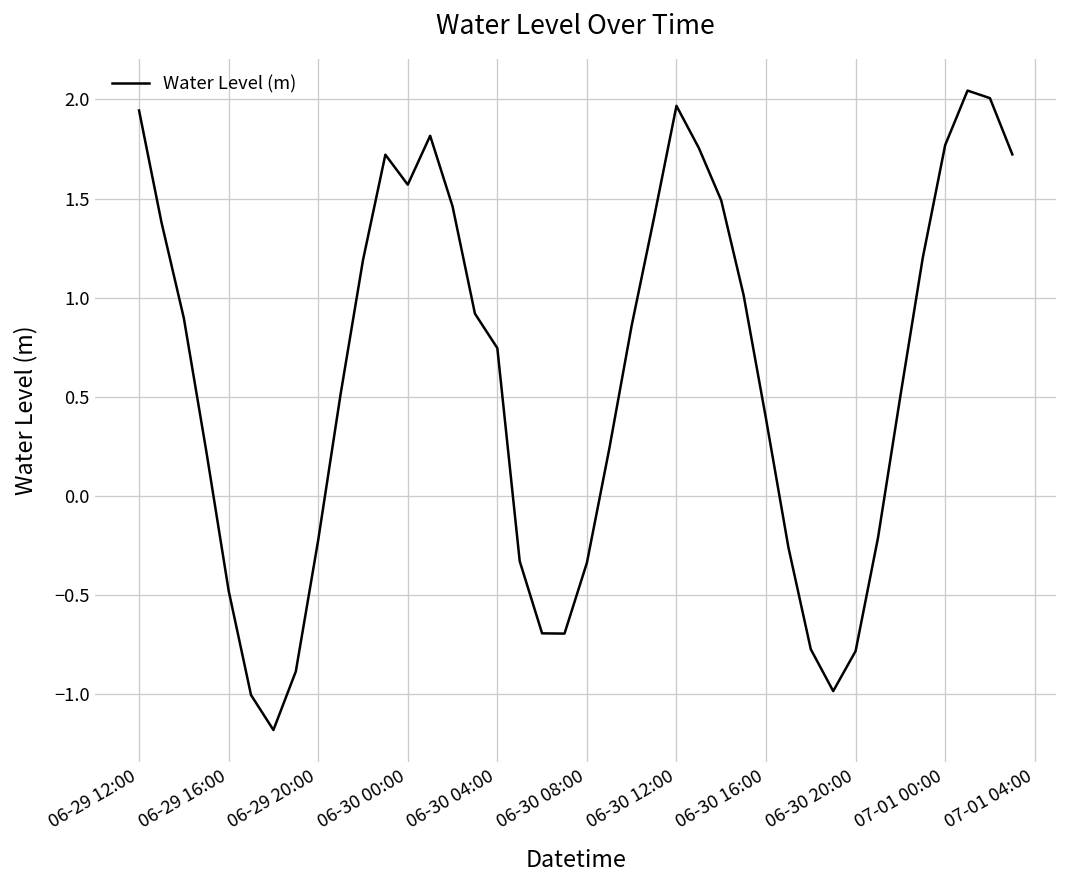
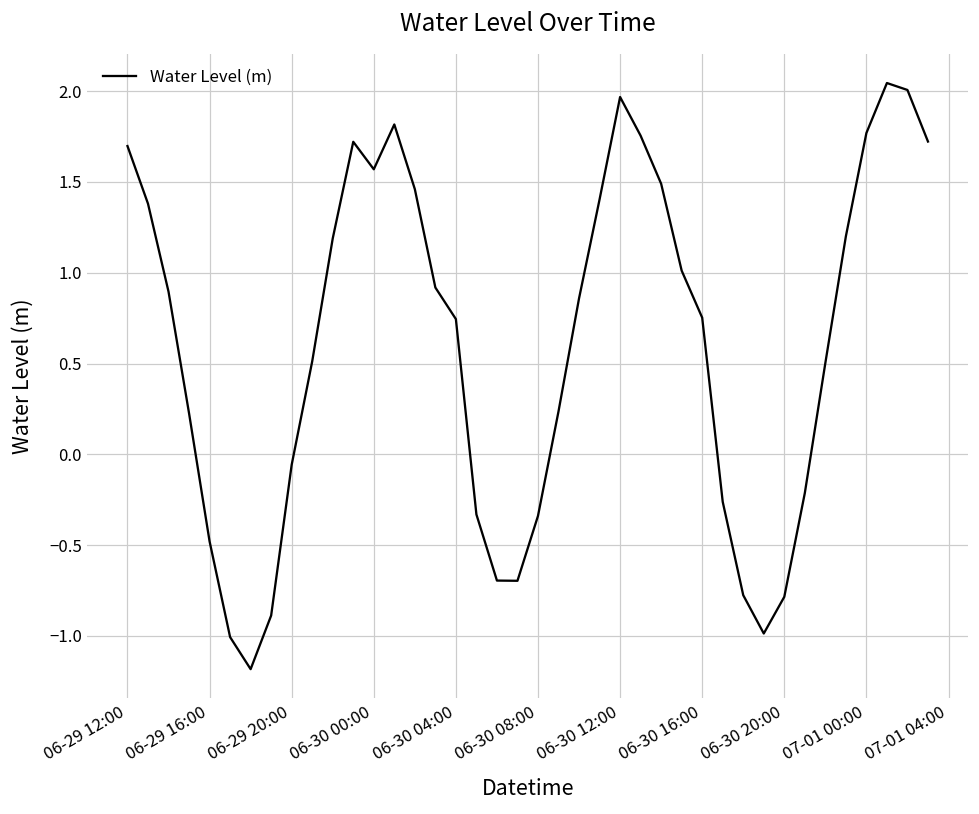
06-29 12:00: 1.94 -> 1.70
06-29 20:00: -0.22 -> -0.06
06-30 16:00: 0.39 -> 0.75
